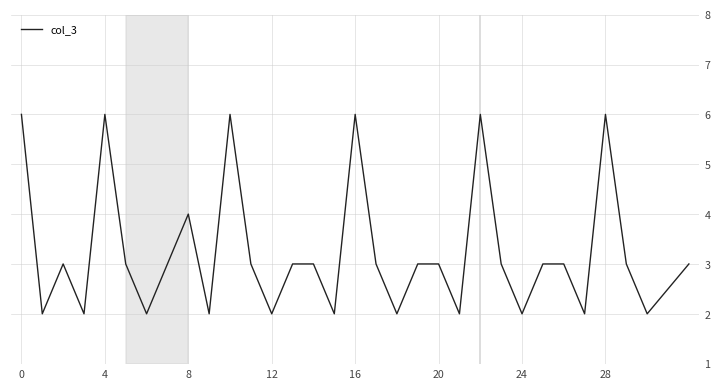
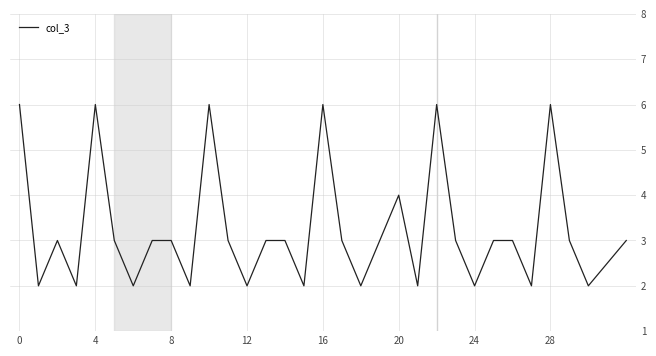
8: 4 -> 3
20: 3 -> 4
